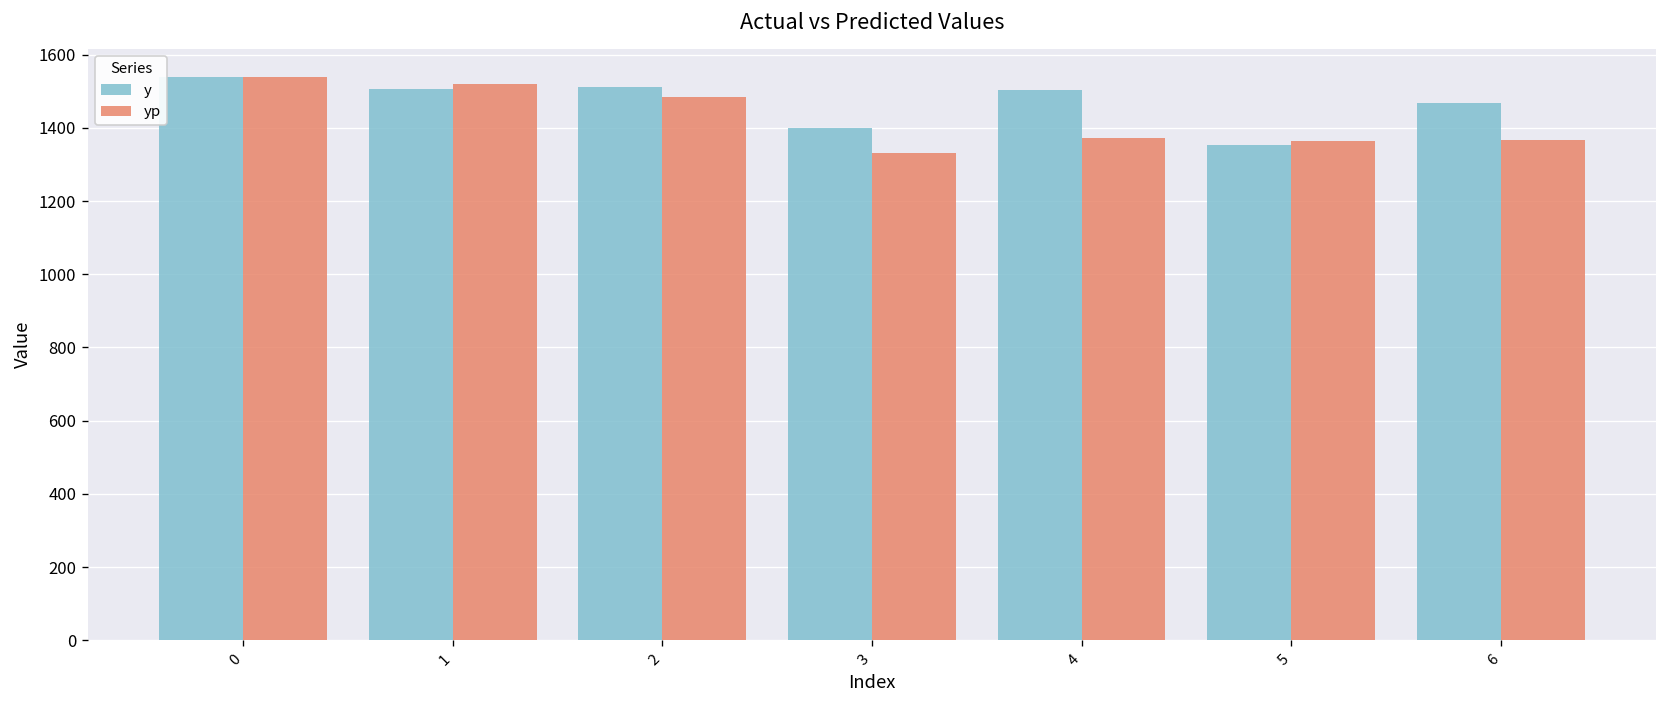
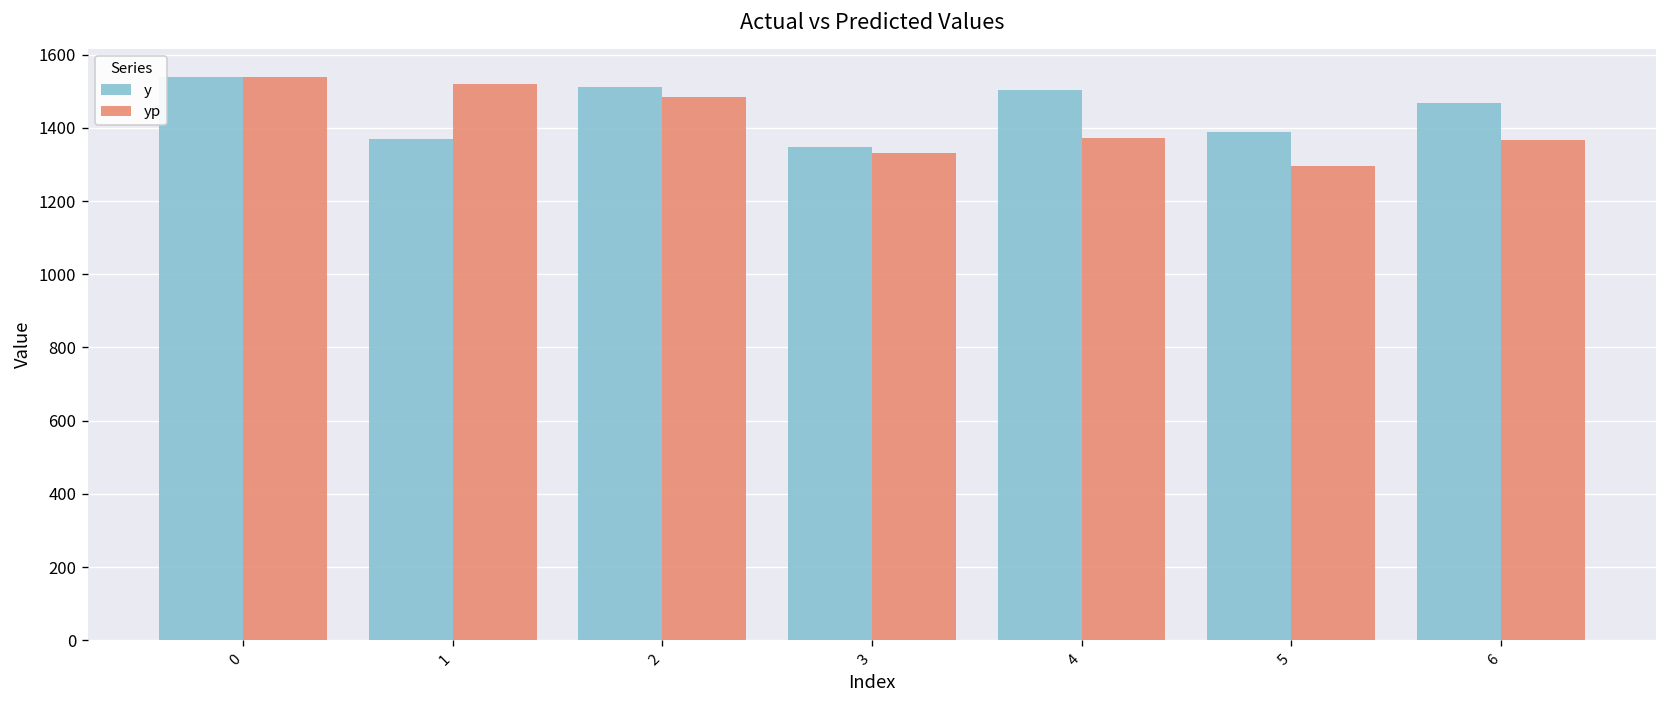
y, 1: 1510 -> 1370
y, 3: 1400 -> 1350
y, 5: 1350 -> 1390
yp, 5: 1360 -> 1300
